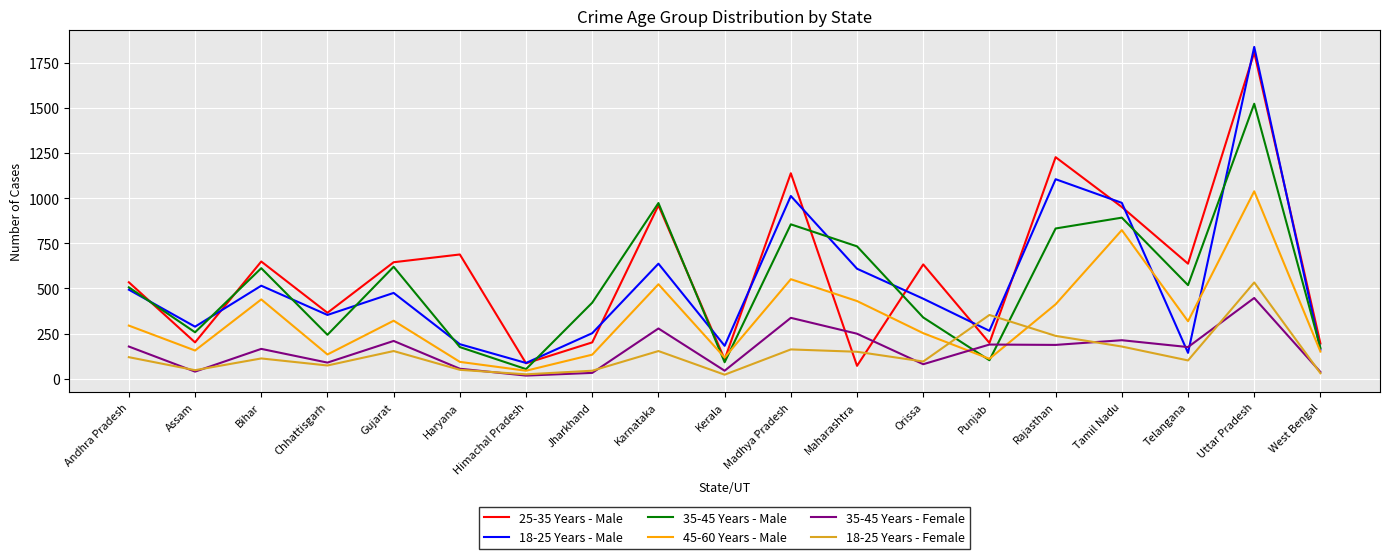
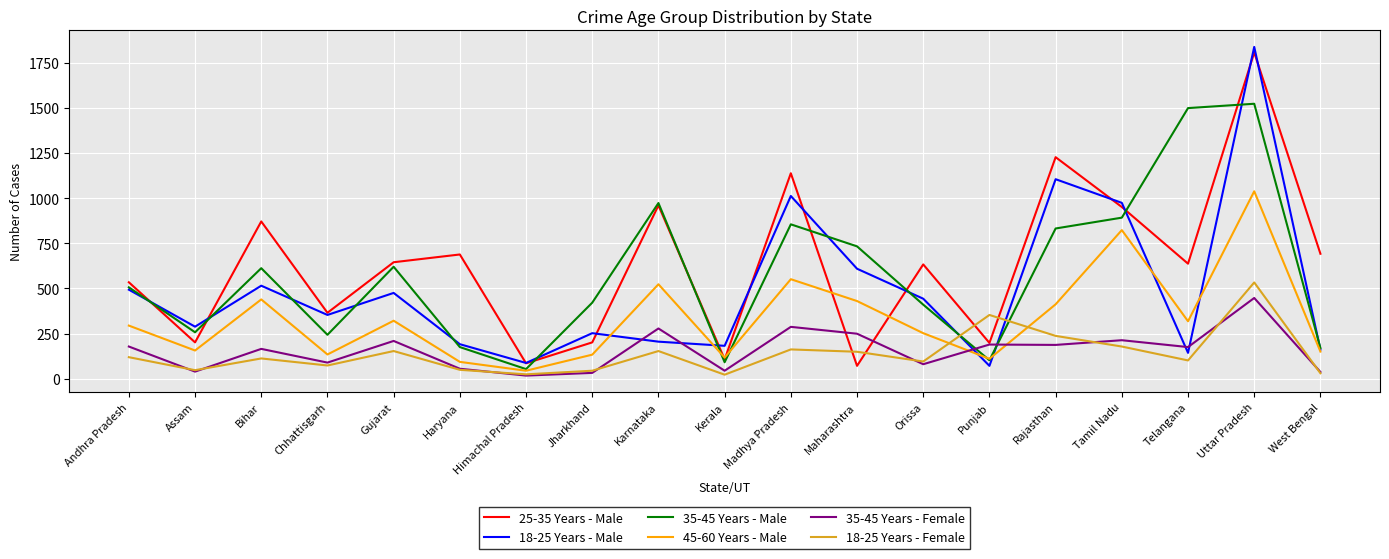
25-35 Years - Male, Bihar: 650 -> 870
18-25 Years - Male, Karnataka: 640 -> 210
35-45 Years - Female, Madhya Pradesh: 340 -> 290
35-45 Years - Male, Orissa: 340 -> 410
18-25 Years - Male, Punjab: 270 -> 70
35-45 Years - Male, Telangana: 520 -> 1500
25-35 Years - Male, West Bengal: 200 -> 690
